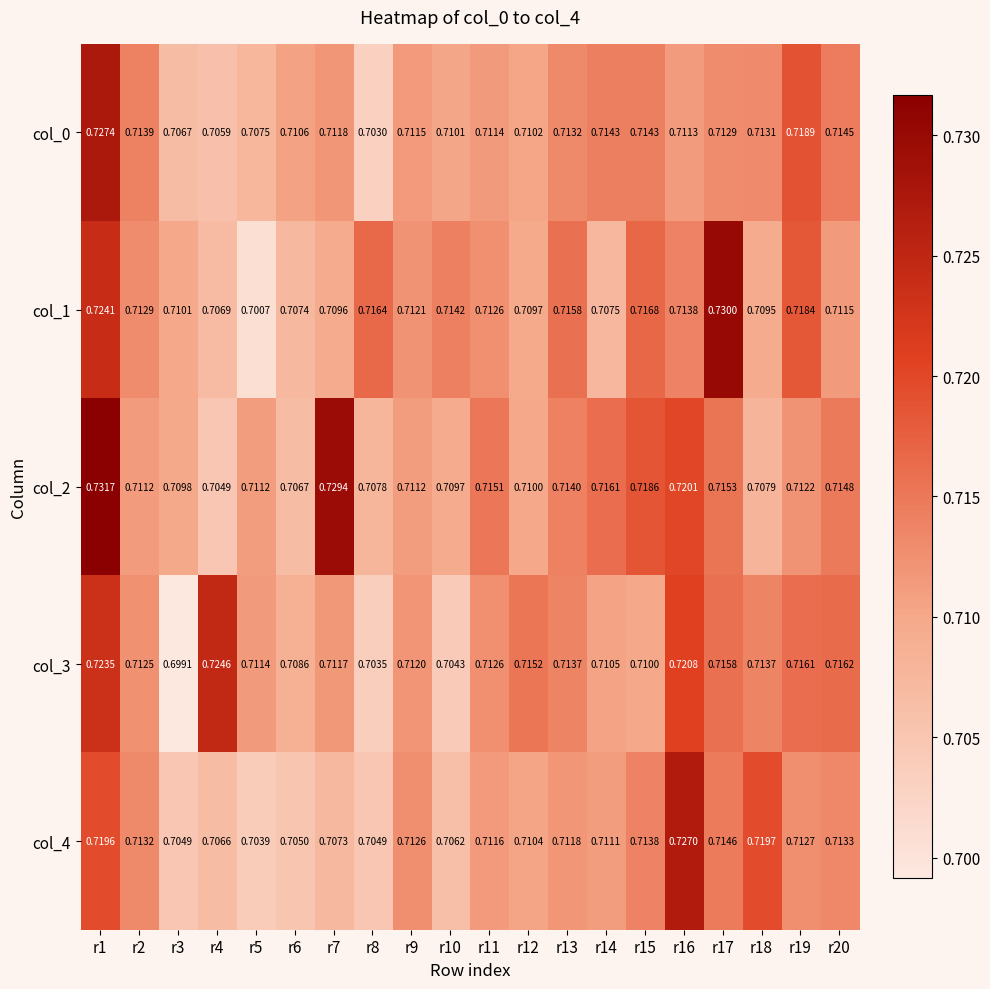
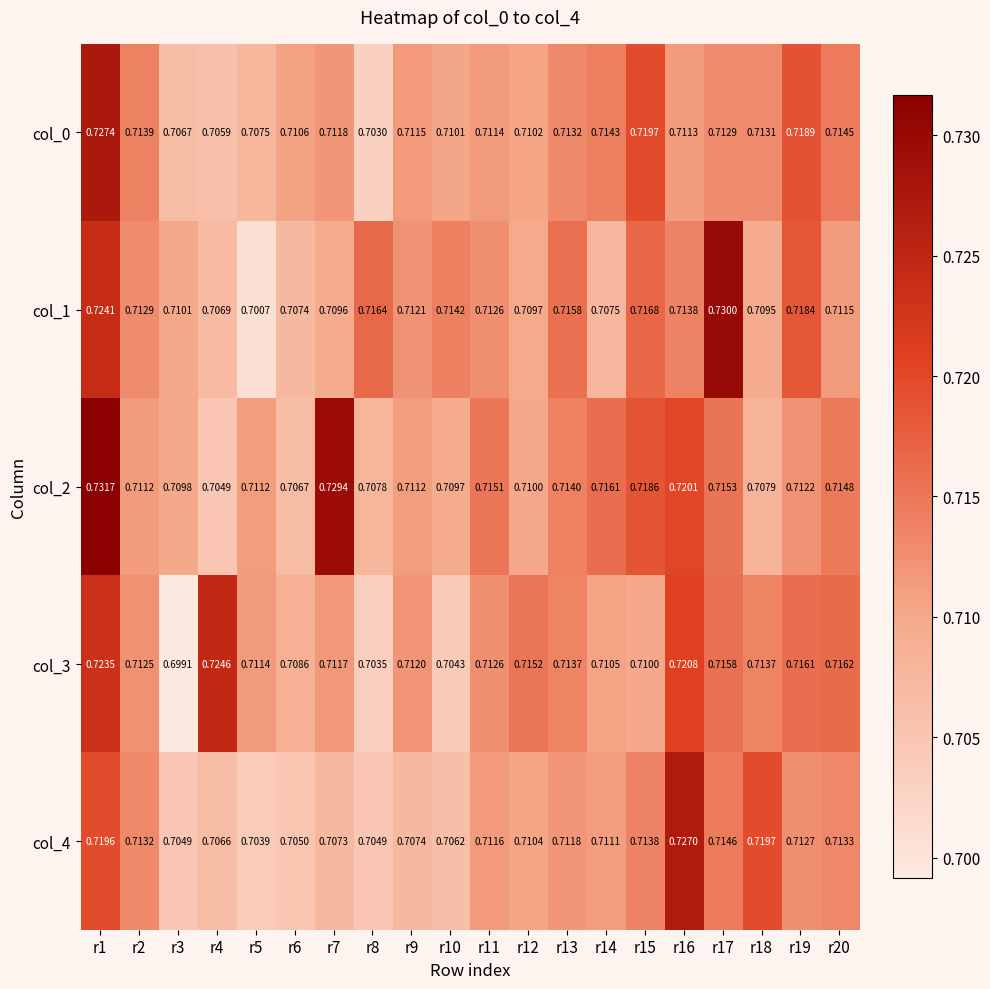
col_0, r15: 0.7143 -> 0.7197
col_4, r9: 0.7126 -> 0.7074
